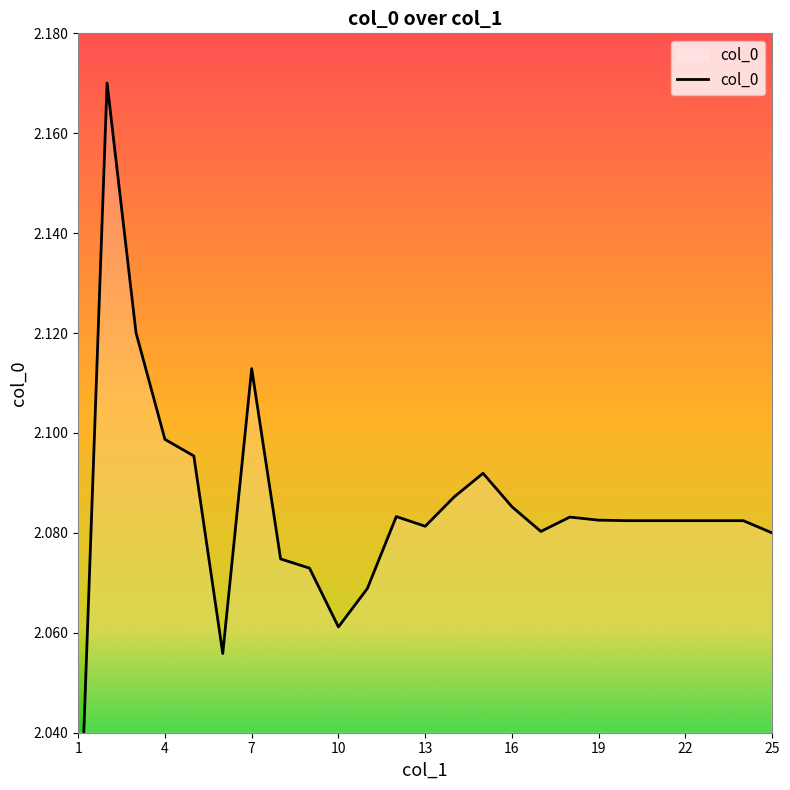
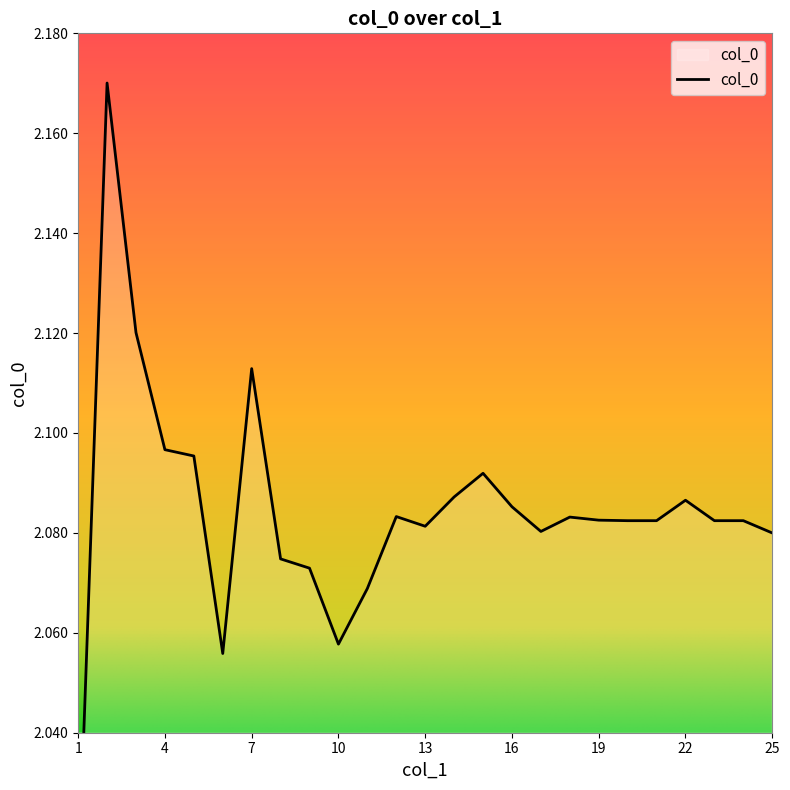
col_0, 4: 2.099 -> 2.097
col_0, 10: 2.061 -> 2.058
col_0, 22: 2.082 -> 2.087
